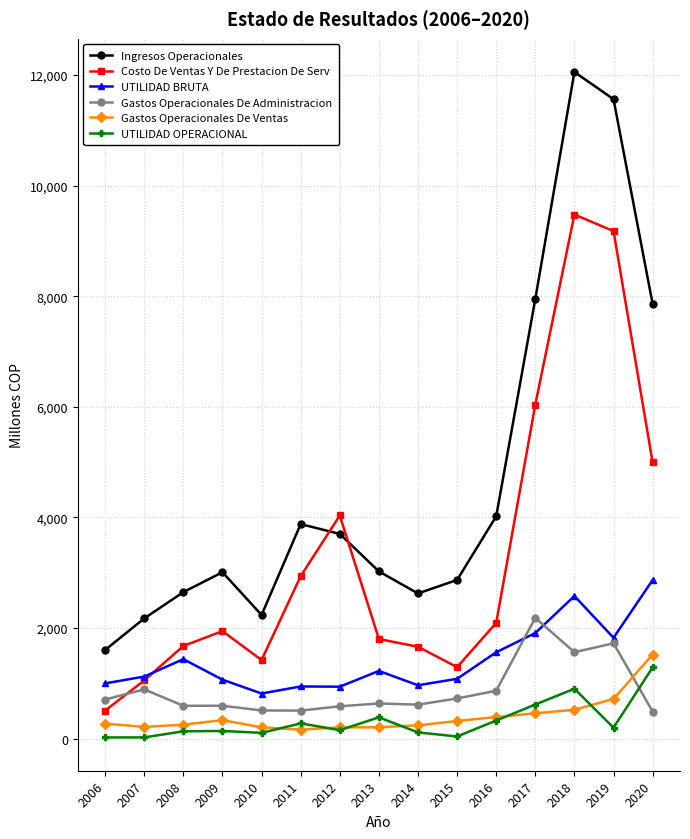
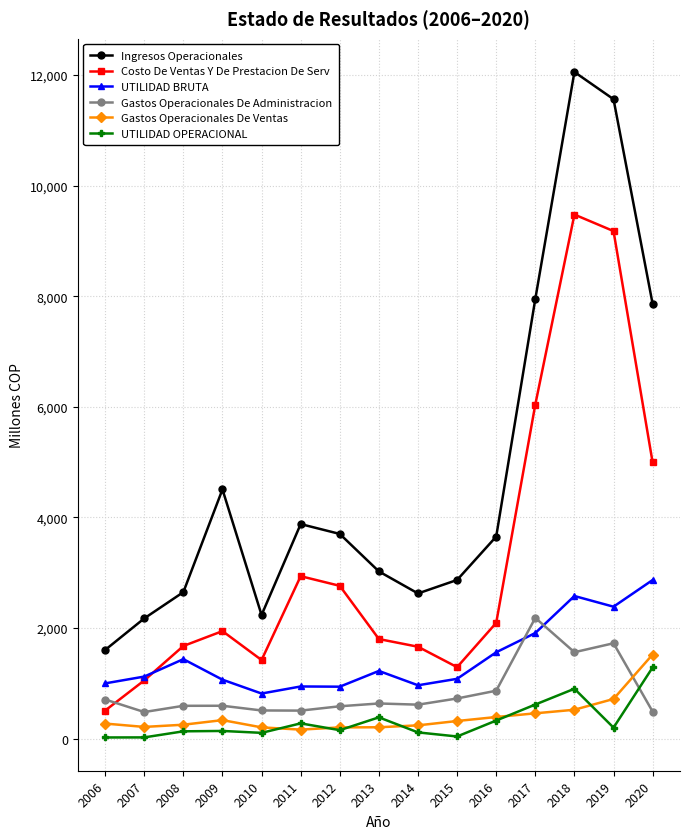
Gastos Operacionales De Administracion, 2007: 900 -> 500
Ingresos Operacionales, 2009: 3,000 -> 4,500
Costo De Ventas Y De Prestacion De Serv, 2012: 4,000 -> 2,800
Ingresos Operacionales, 2016: 4,000 -> 3,700
UTILIDAD BRUTA, 2019: 1,800 -> 2,400
